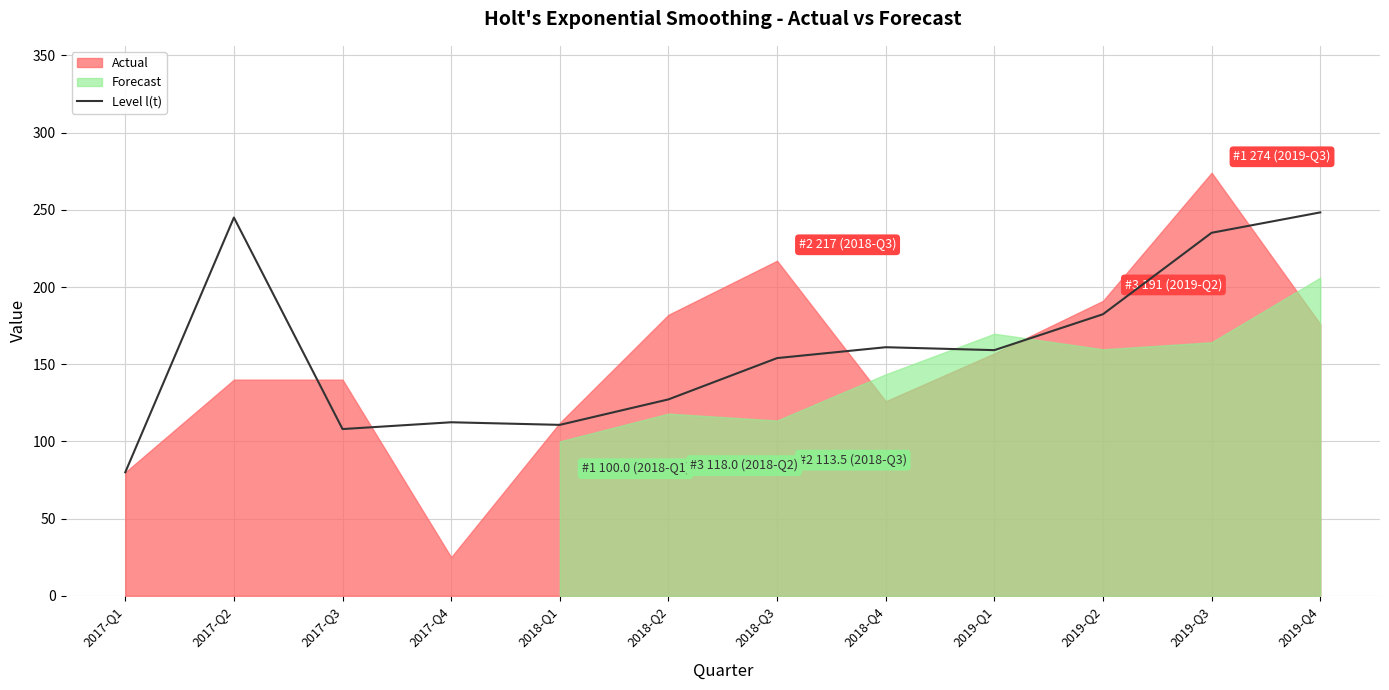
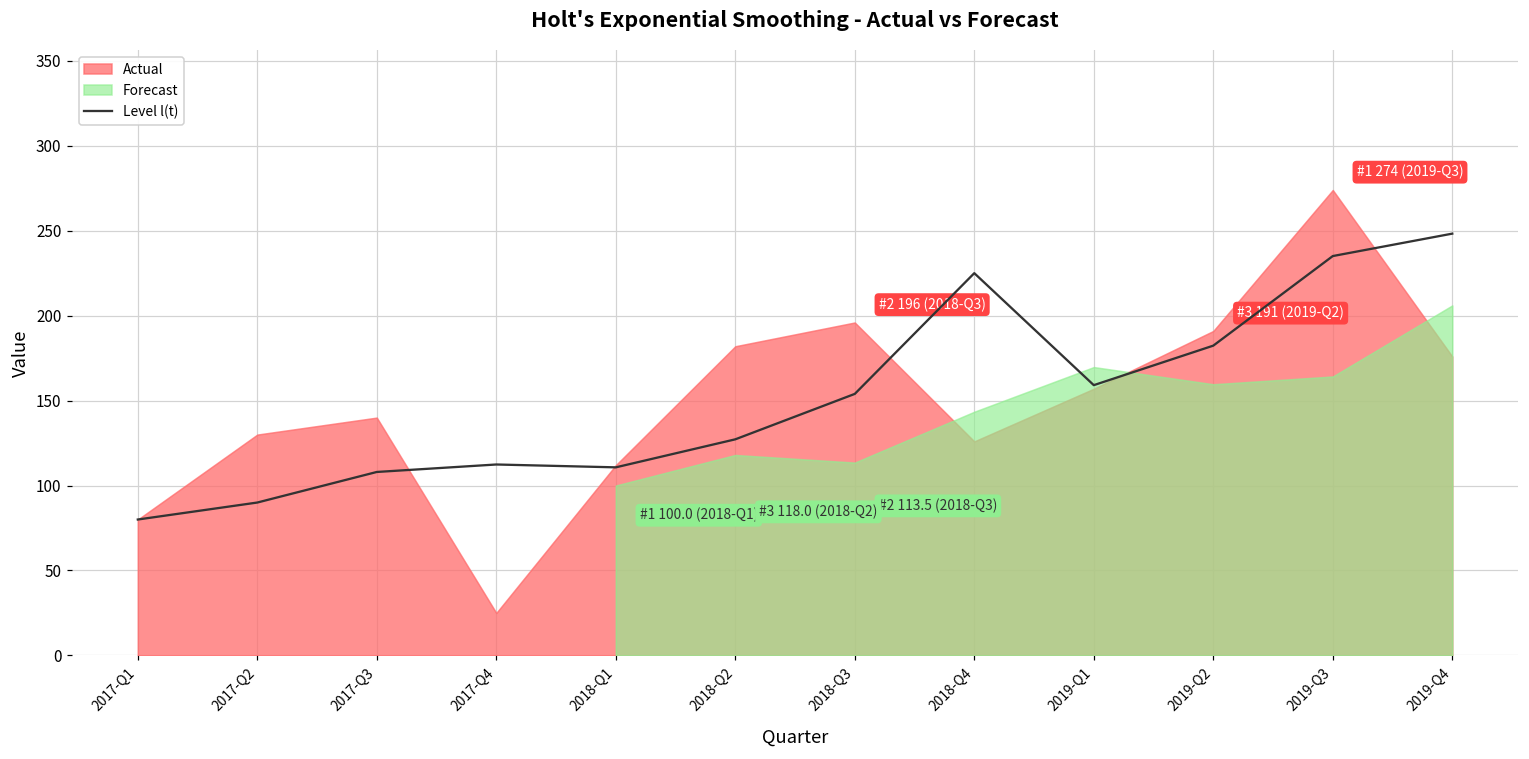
Level l(t), 2017-Q2: 245 -> 90
Actual, 2017-Q2: 140 -> 130
Actual, 2018-Q3: 217 -> 196
Level l(t), 2018-Q4: 161 -> 225
